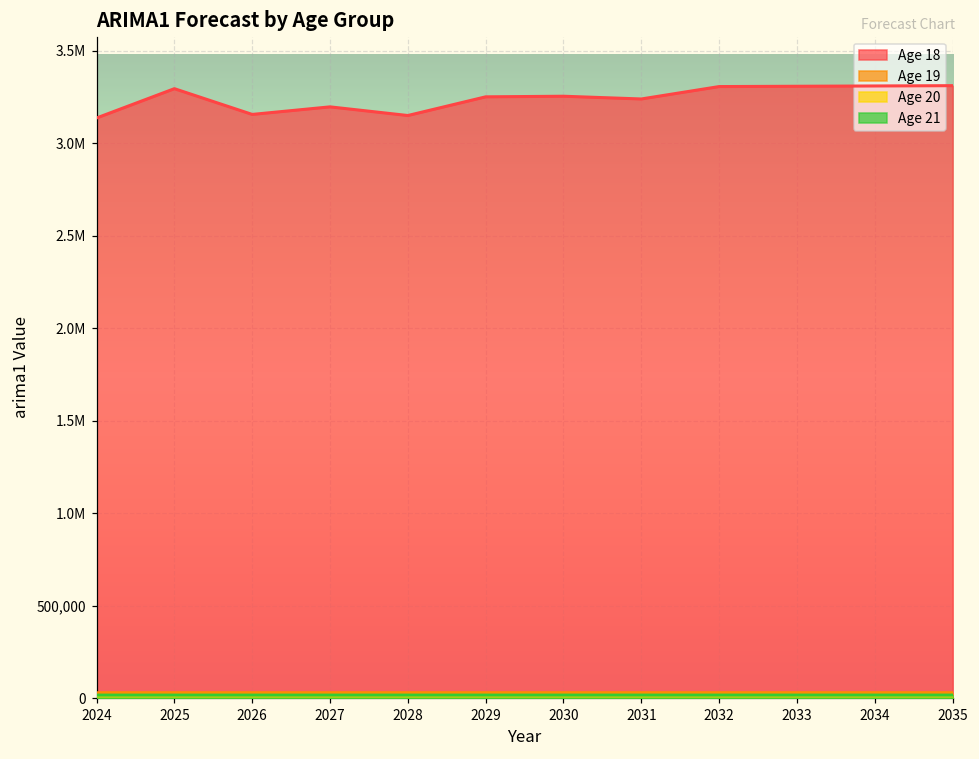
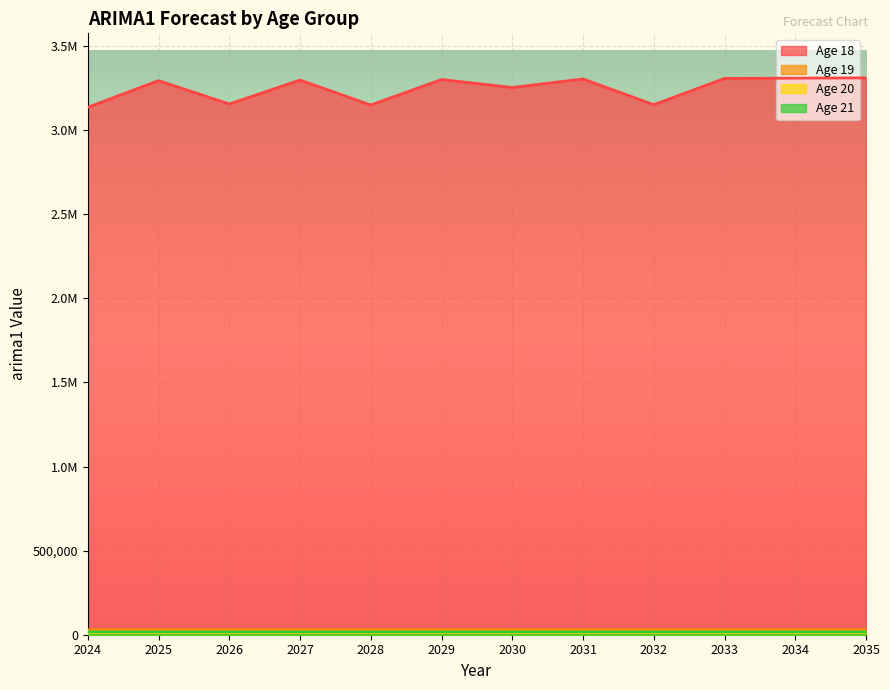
Age 18, 2027: 3,200,000 -> 3,300,000
Age 18, 2029: 3,250,000 -> 3,300,000
Age 18, 2031: 3,240,000 -> 3,300,000
Age 18, 2032: 3,310,000 -> 3,150,000
